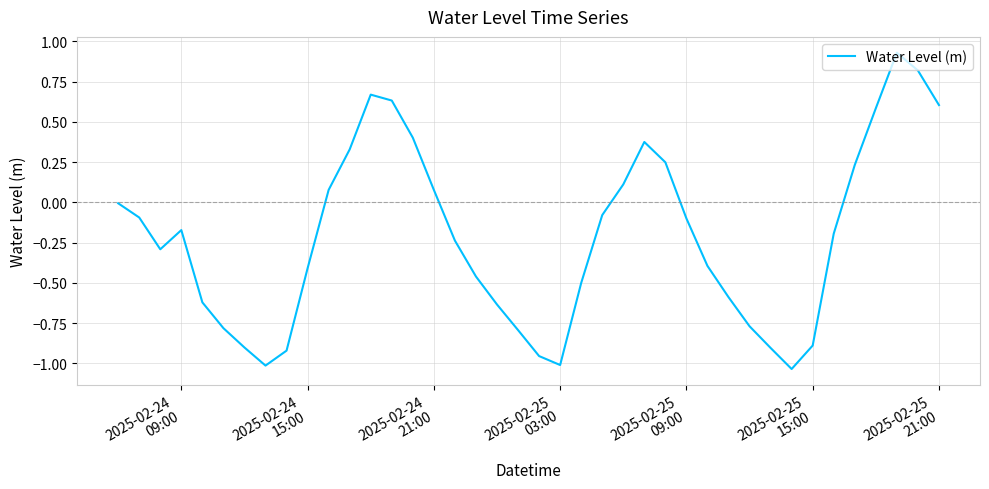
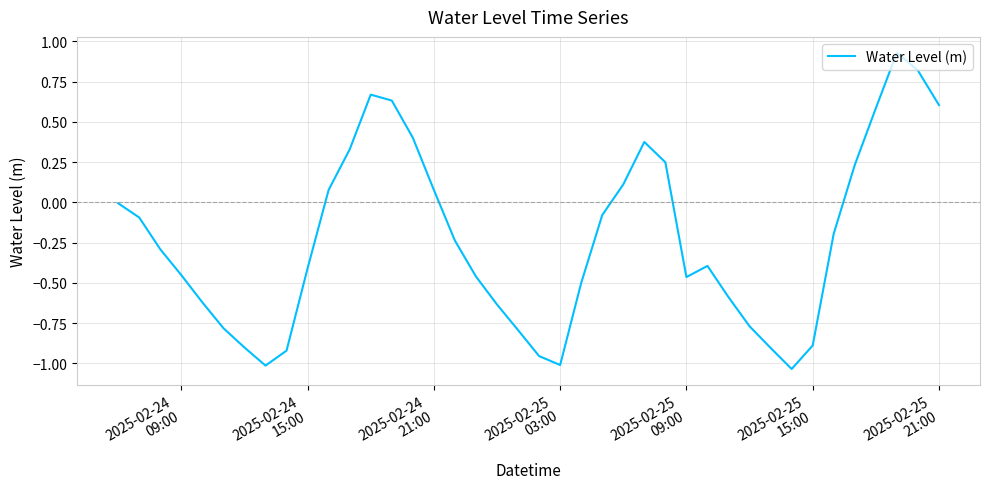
2025-02-24 09:00: -0.17 -> -0.45
2025-02-25 09:00: -0.10 -> -0.46
